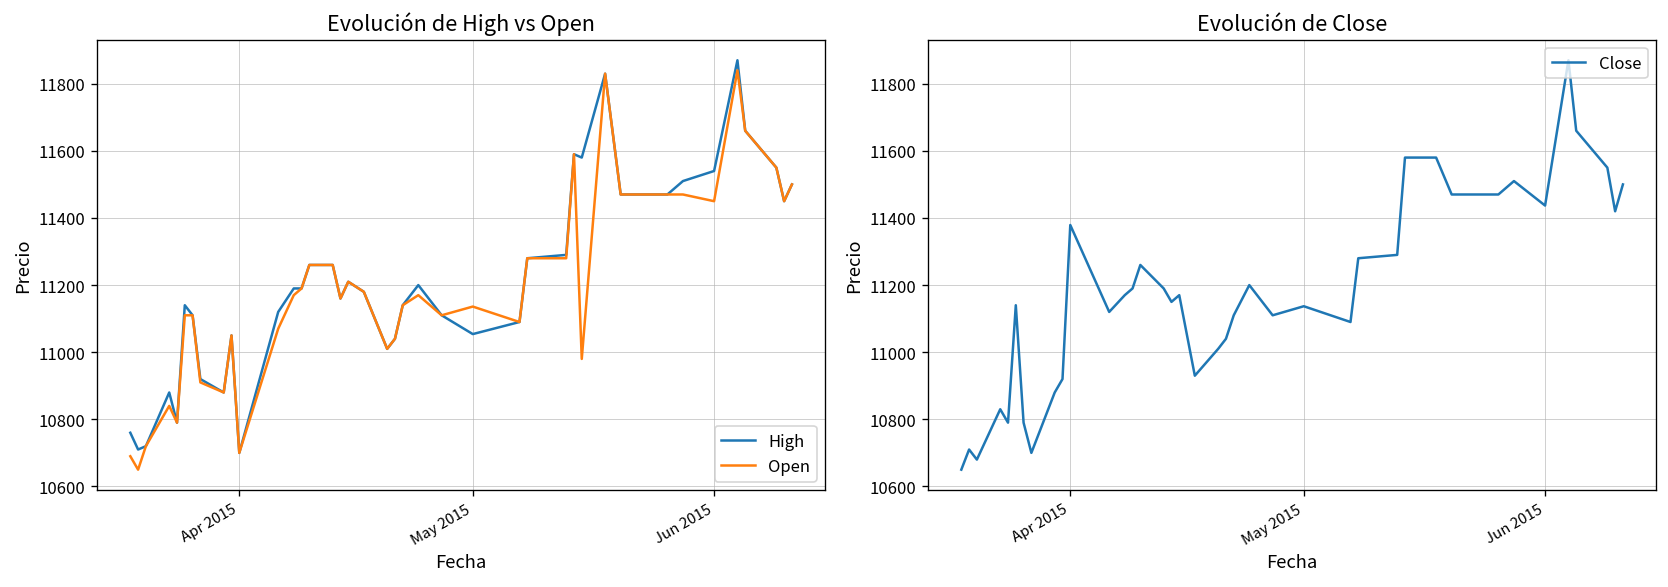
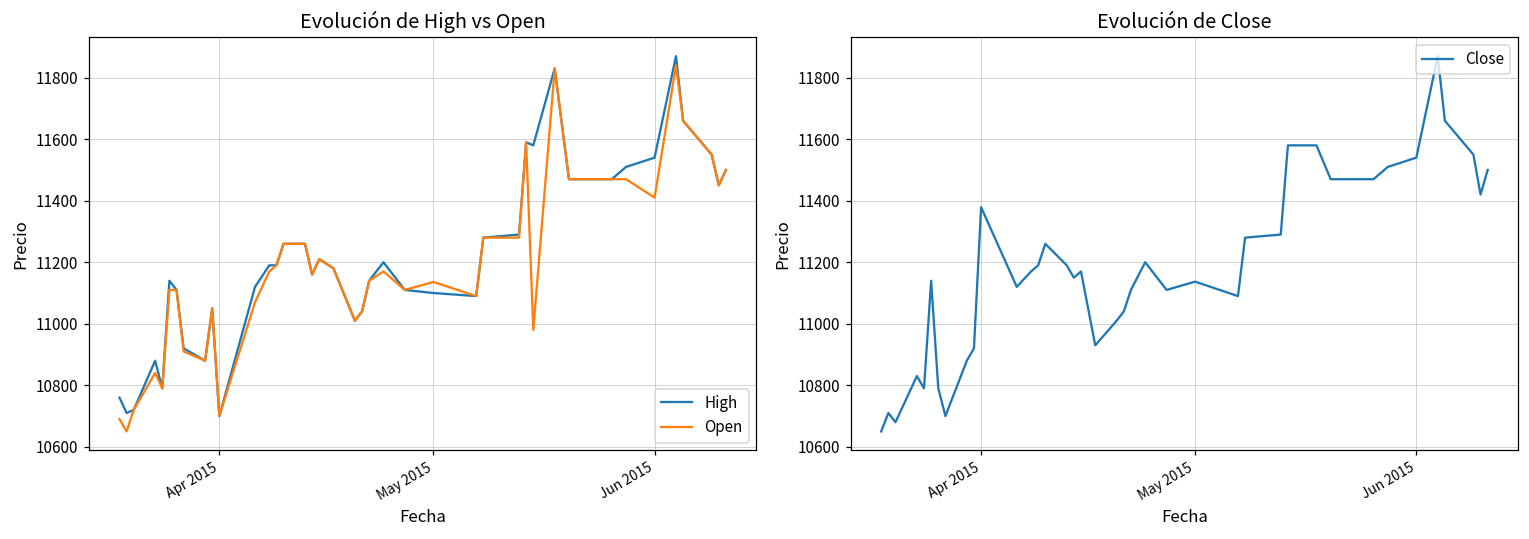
Evolución de High vs Open, High, May 2015: 11050 -> 11100
Evolución de High vs Open, Open, Jun 2015: 11450 -> 11410
Evolución de Close, Jun 2015: 11440 -> 11540
